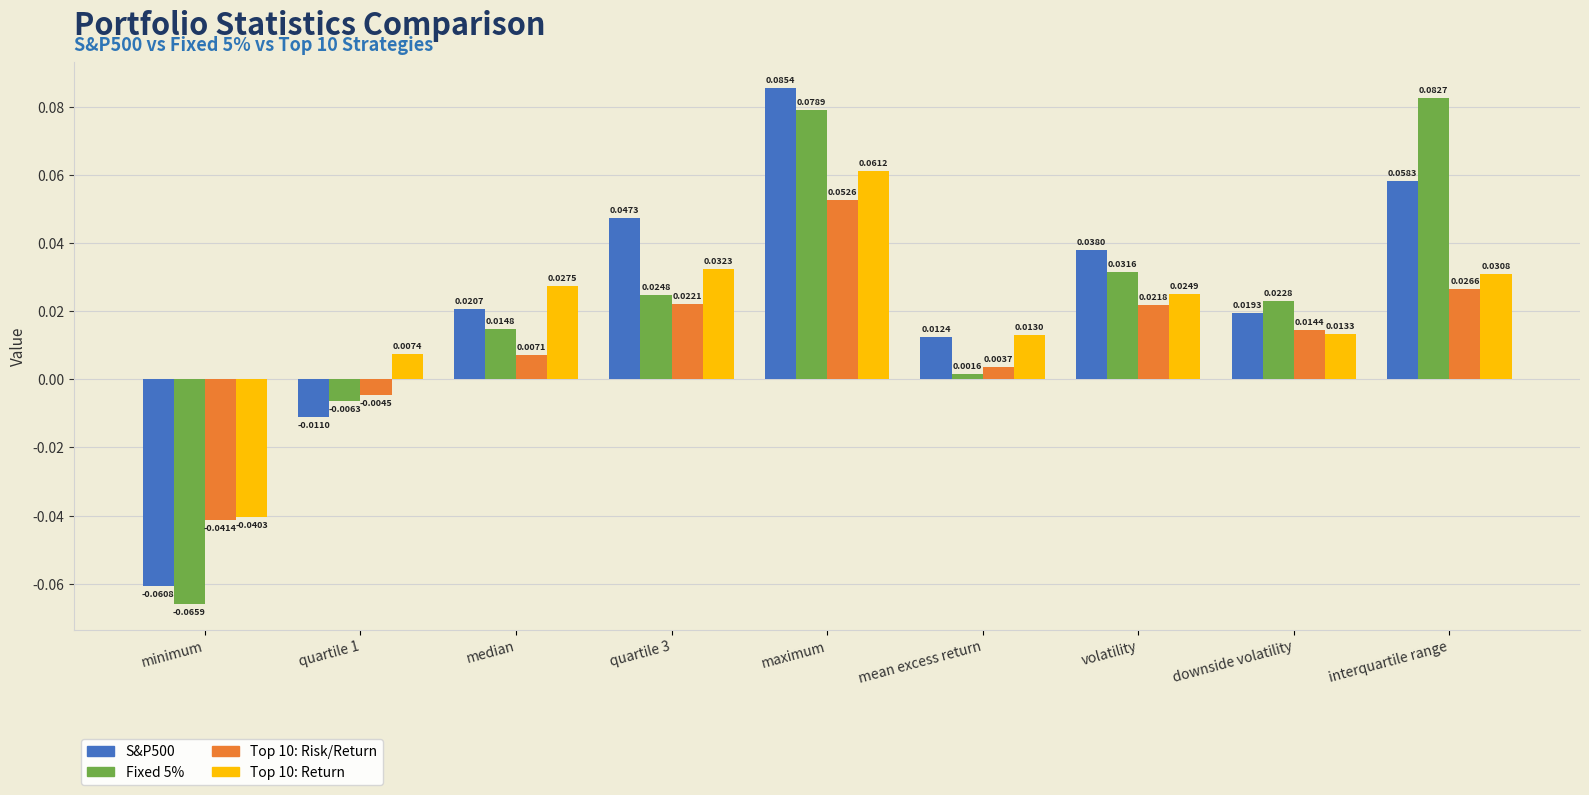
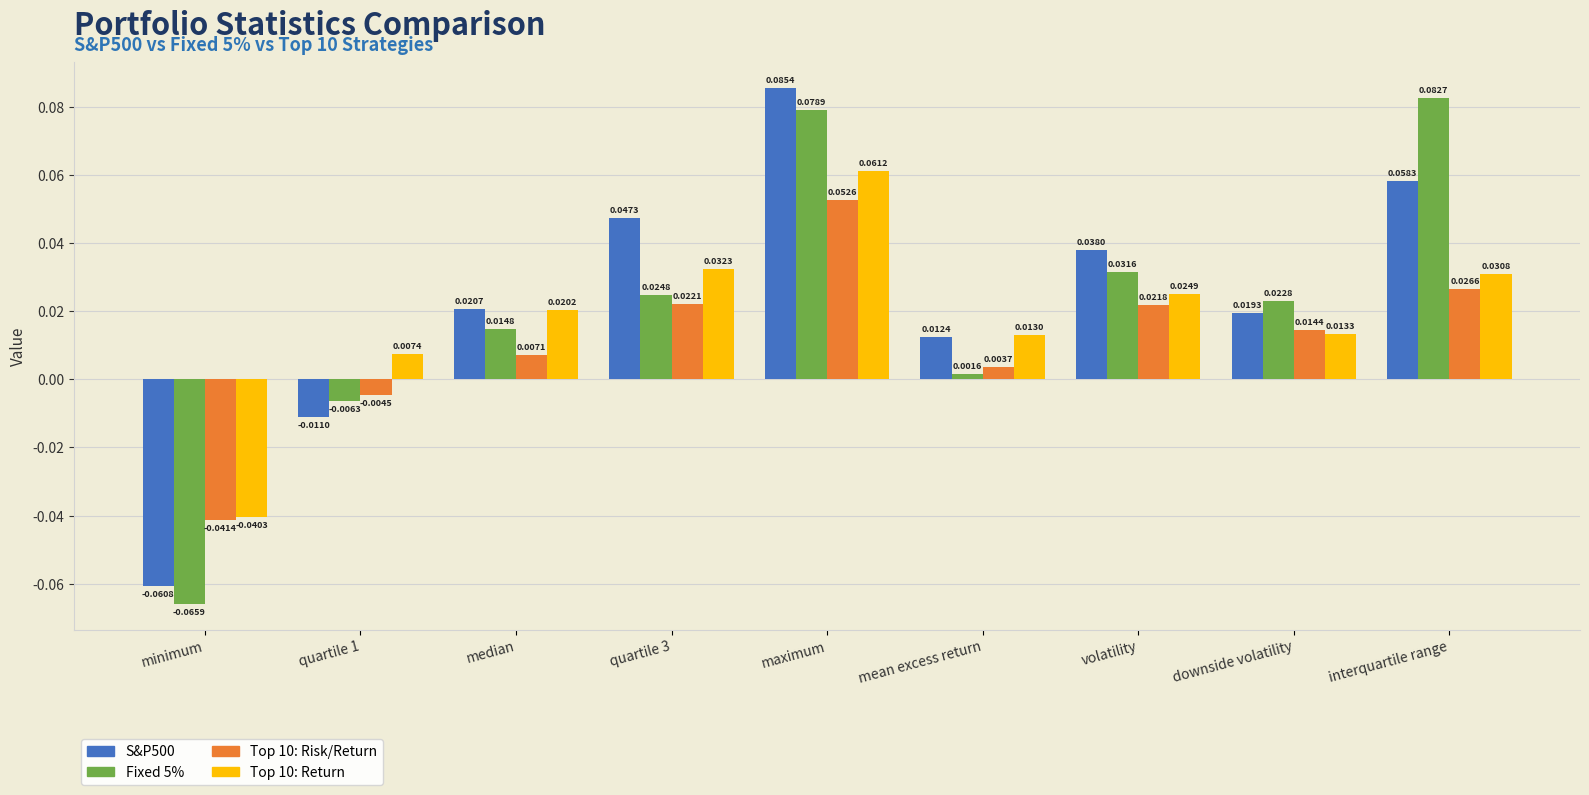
Top 10: Return, median: 0.0275 -> 0.0202
